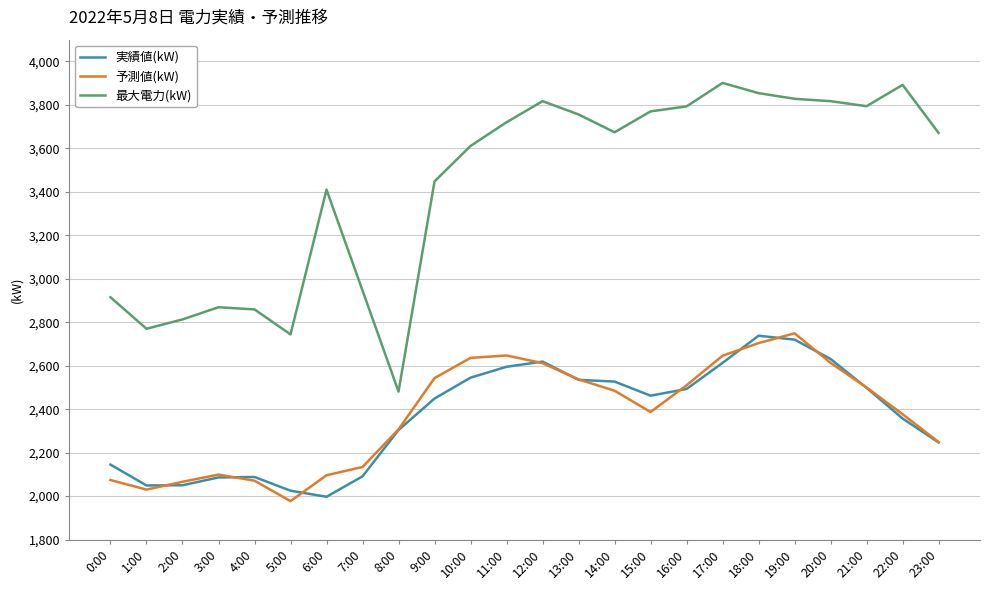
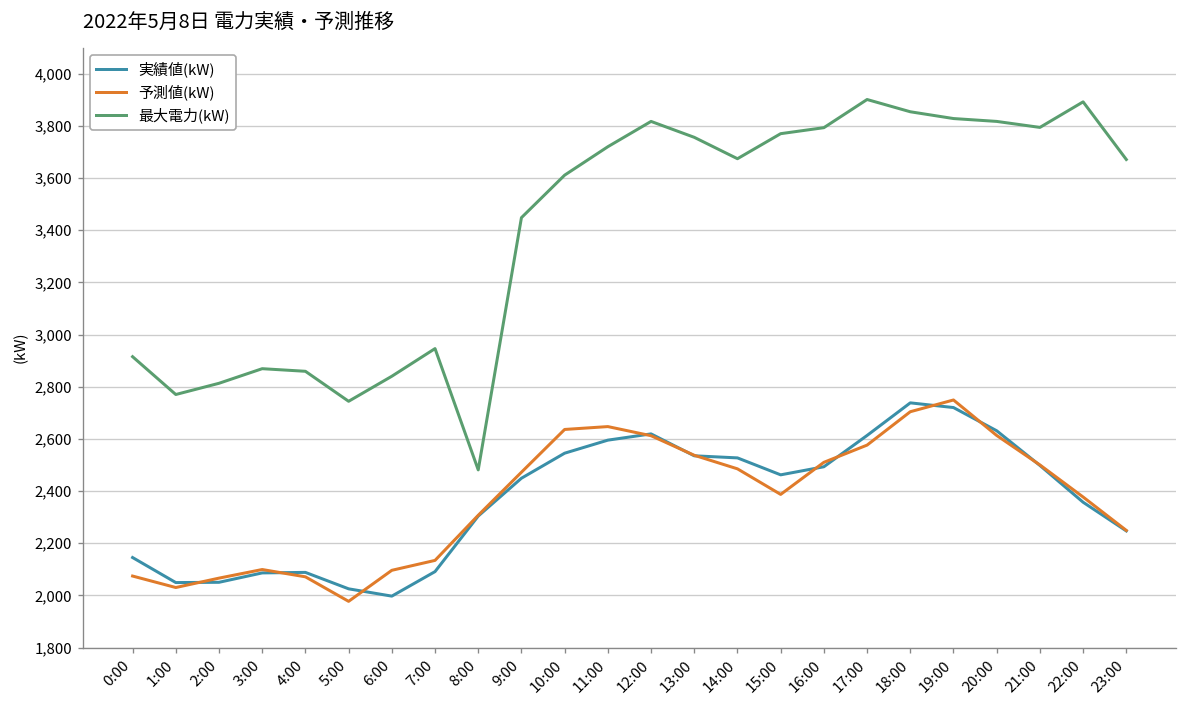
最大電力(kW), 6:00: 3,410 -> 2,840
予測値(kW), 9:00: 2,540 -> 2,470
予測値(kW), 17:00: 2,650 -> 2,580
